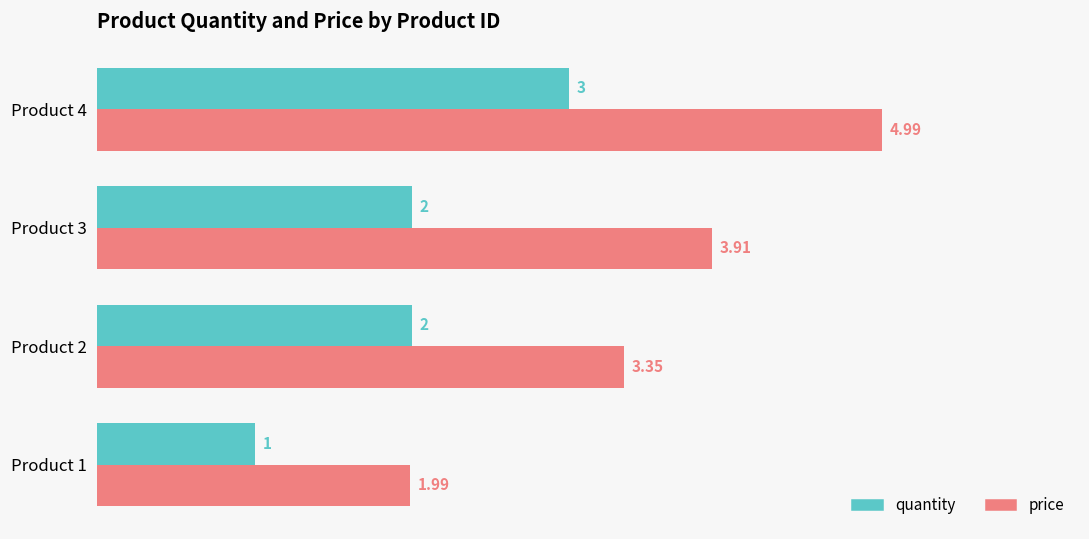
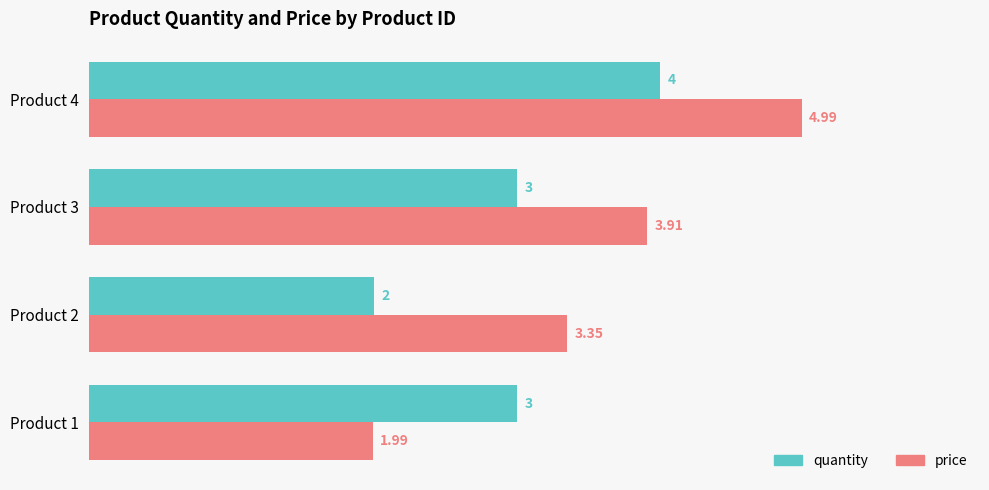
quantity, Product 4: 3 -> 4
quantity, Product 3: 2 -> 3
quantity, Product 1: 1 -> 3
